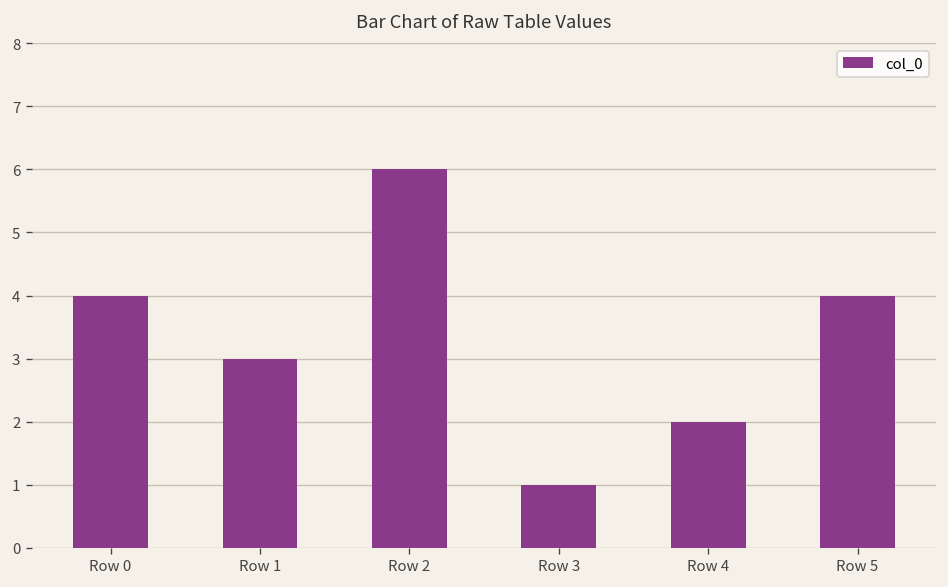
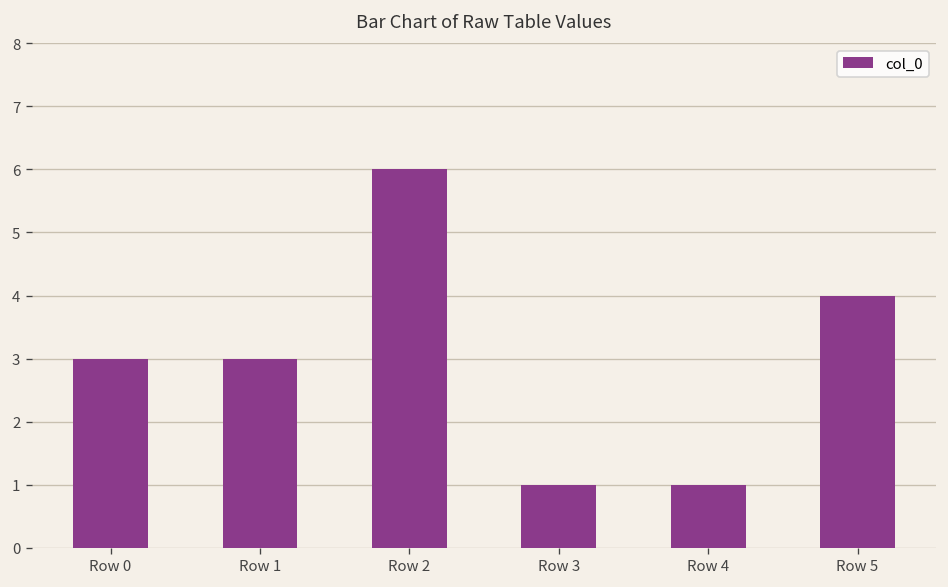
Row 0: 4 -> 3
Row 4: 2 -> 1
